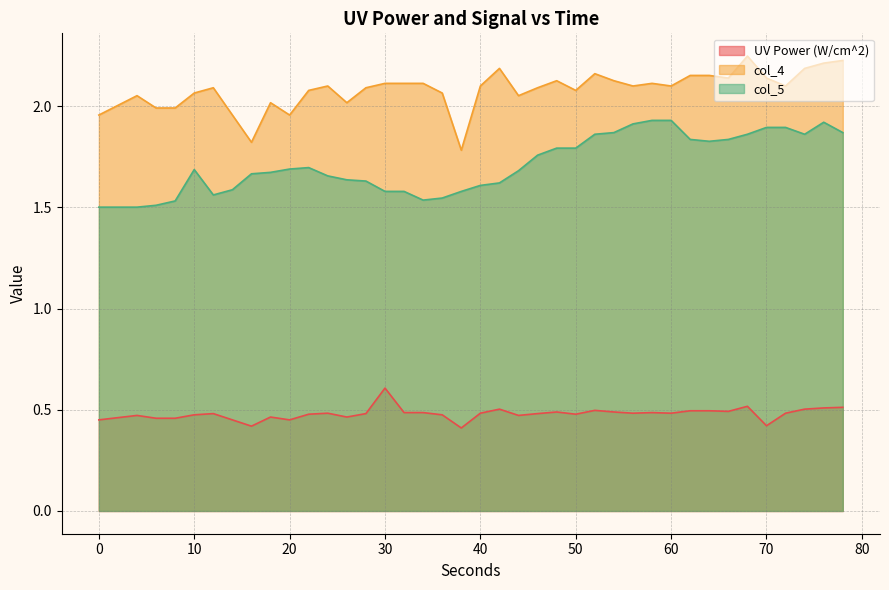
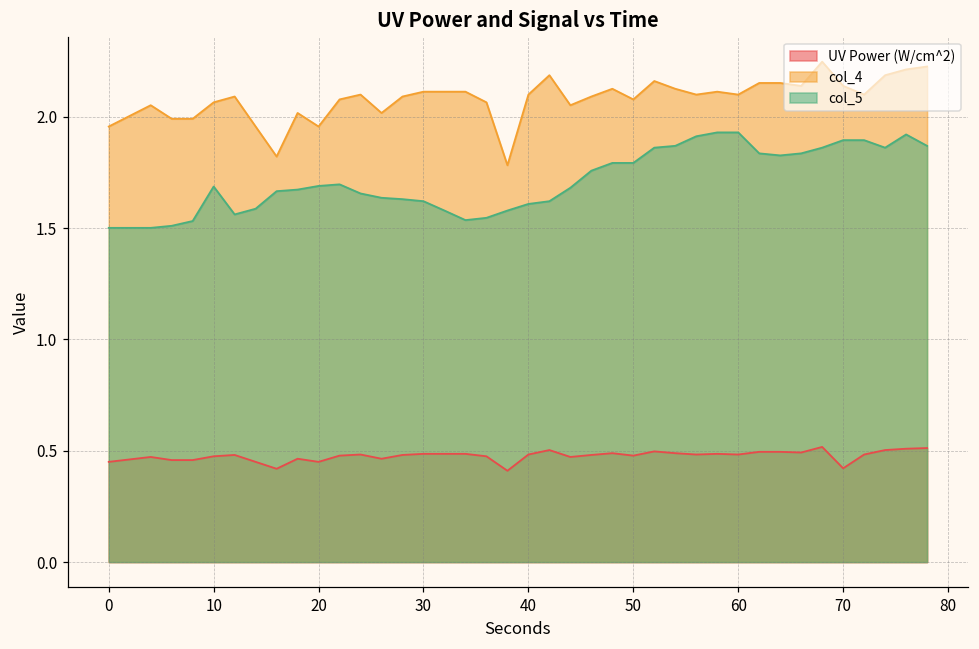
UV Power (W/cm^2), 30: 0.61 -> 0.49
col_5, 30: 1.58 -> 1.62
